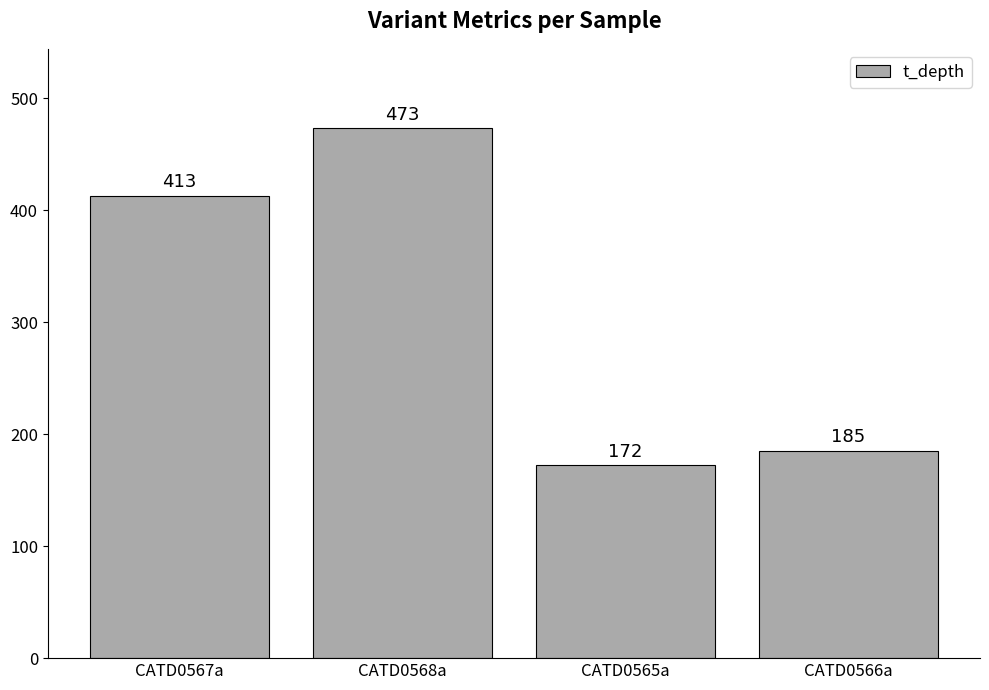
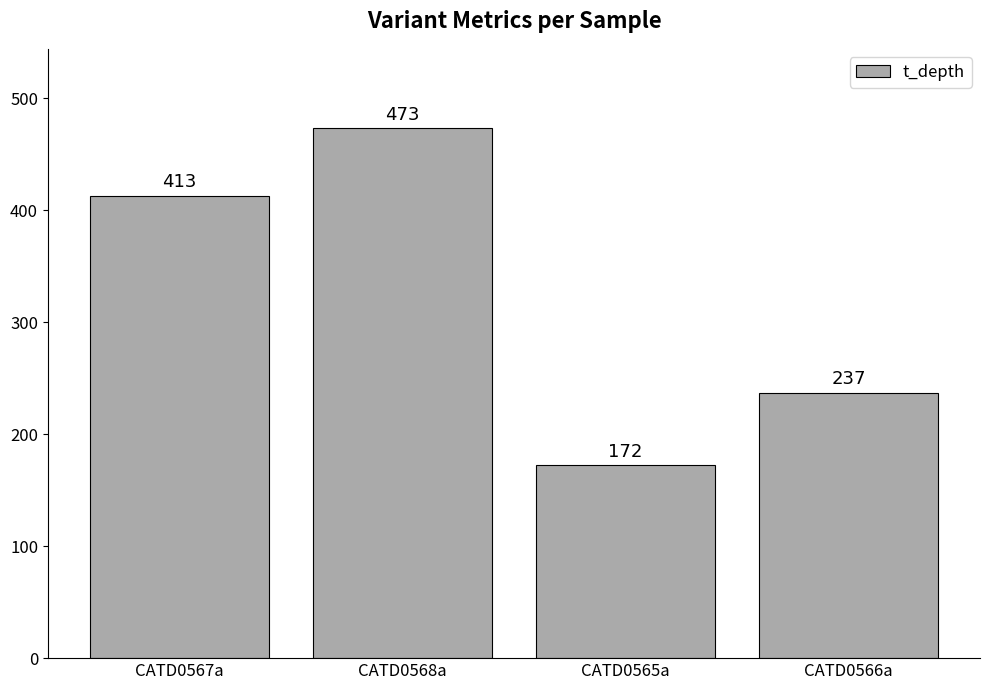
CATD0566a: 185 -> 237
